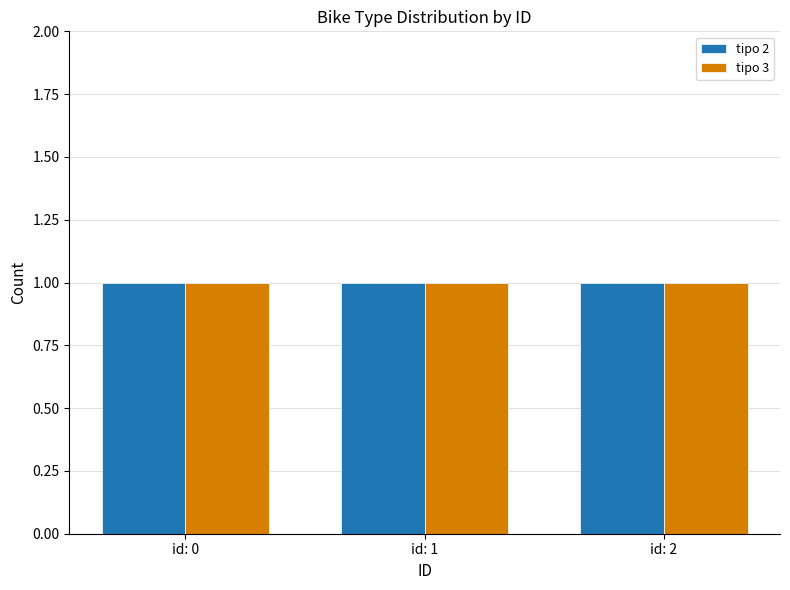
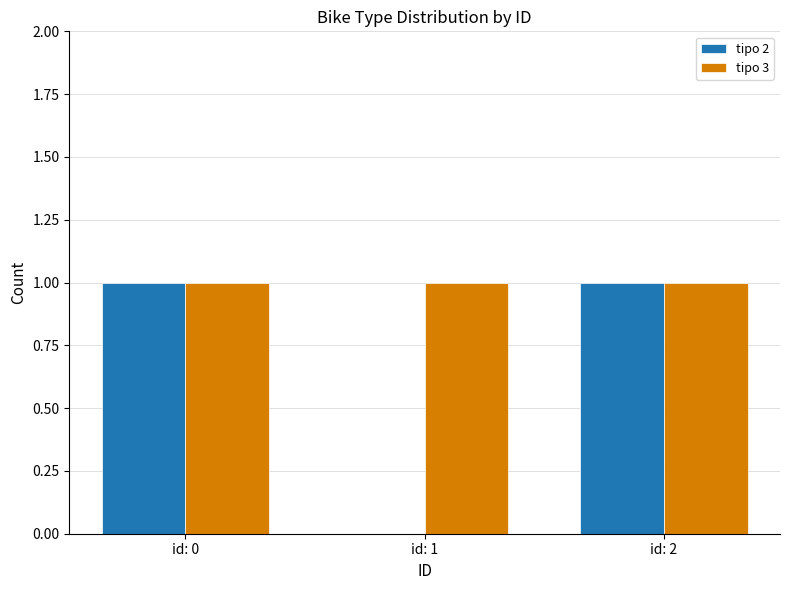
tipo 2, id: 1: 1 -> 0
